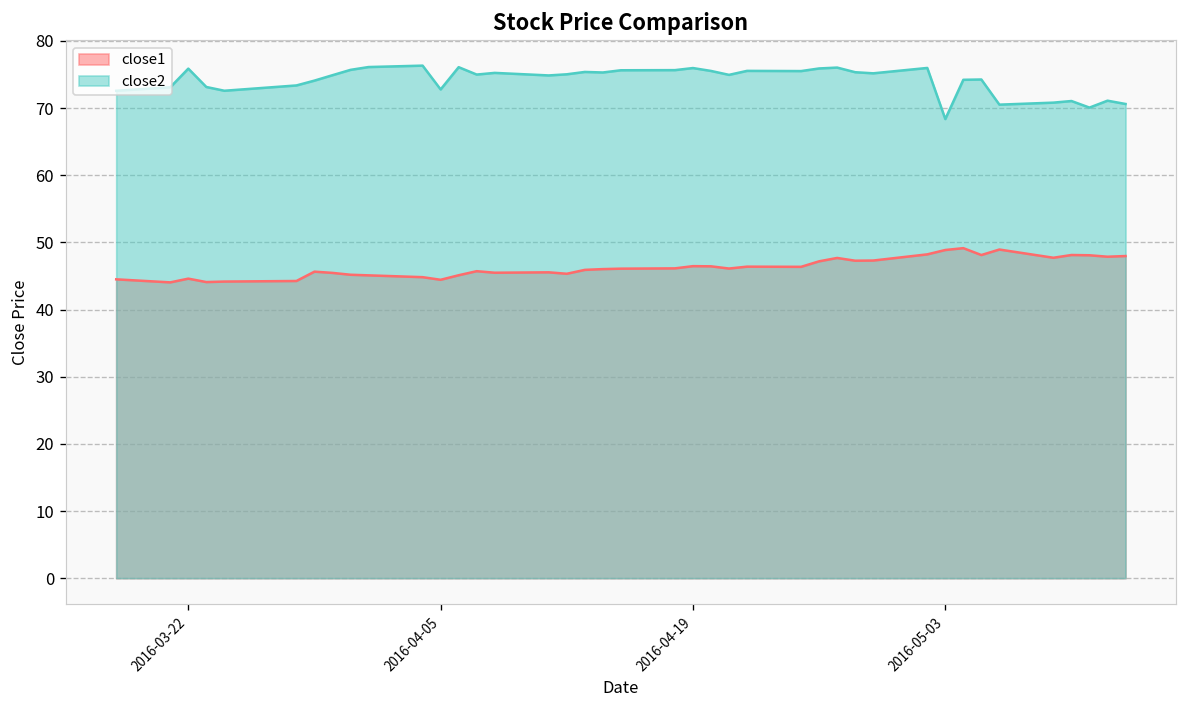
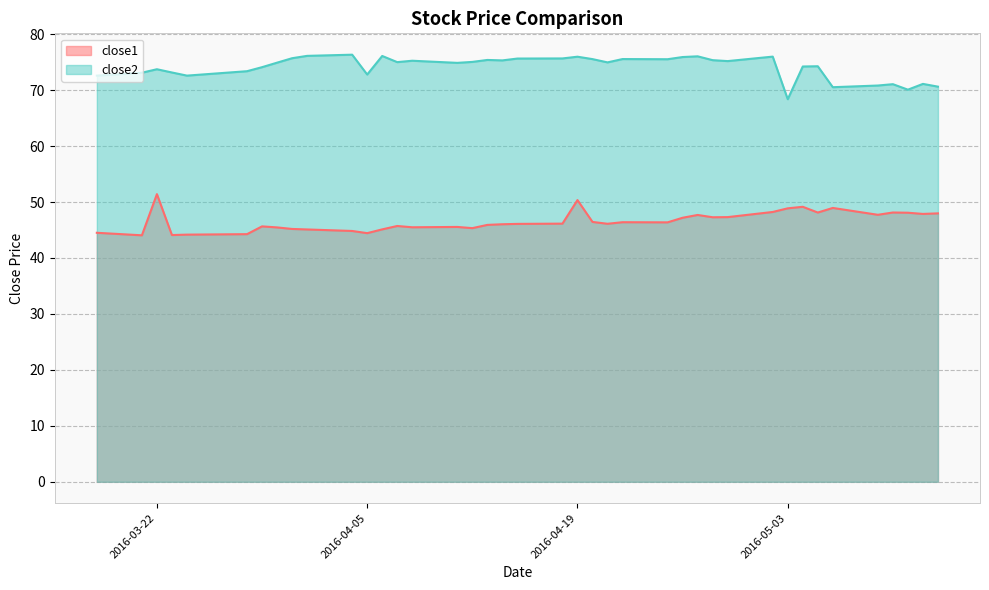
close1, 2016-03-22: 45 -> 51
close2, 2016-03-22: 76 -> 74
close1, 2016-04-19: 46 -> 50
